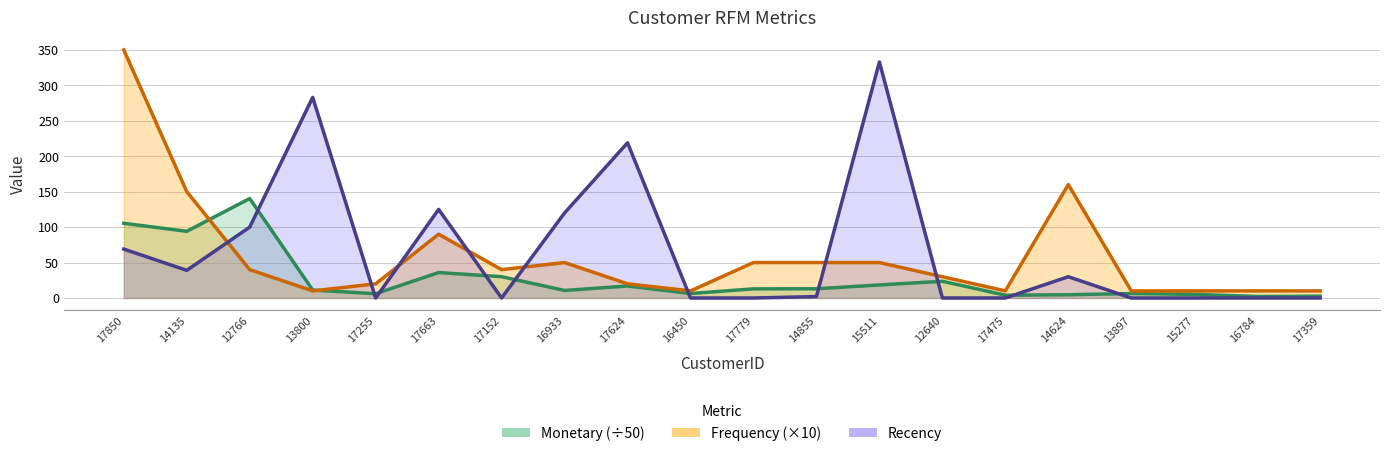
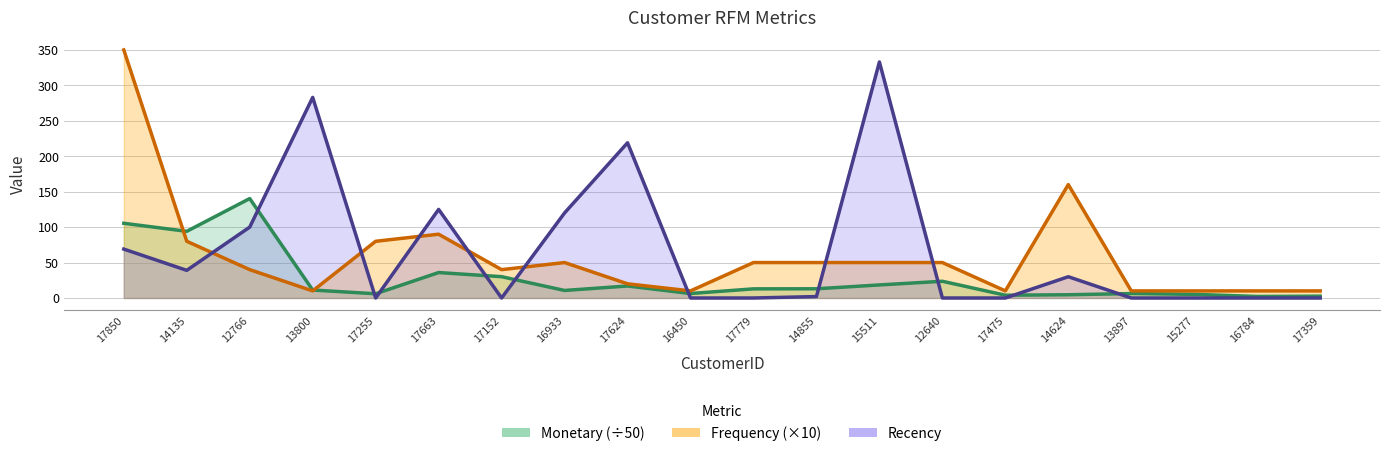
Frequency (×10), 14135: 150 -> 80
Frequency (×10), 17255: 20 -> 80
Frequency (×10), 12640: 30 -> 50
